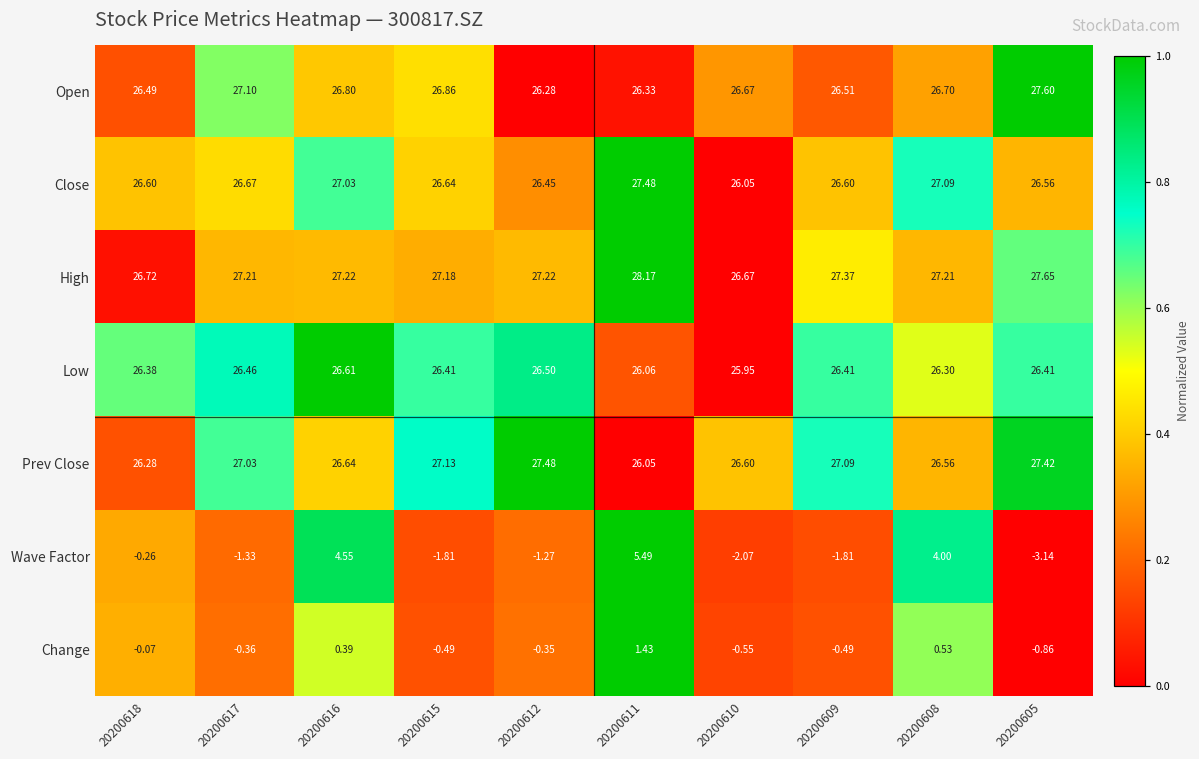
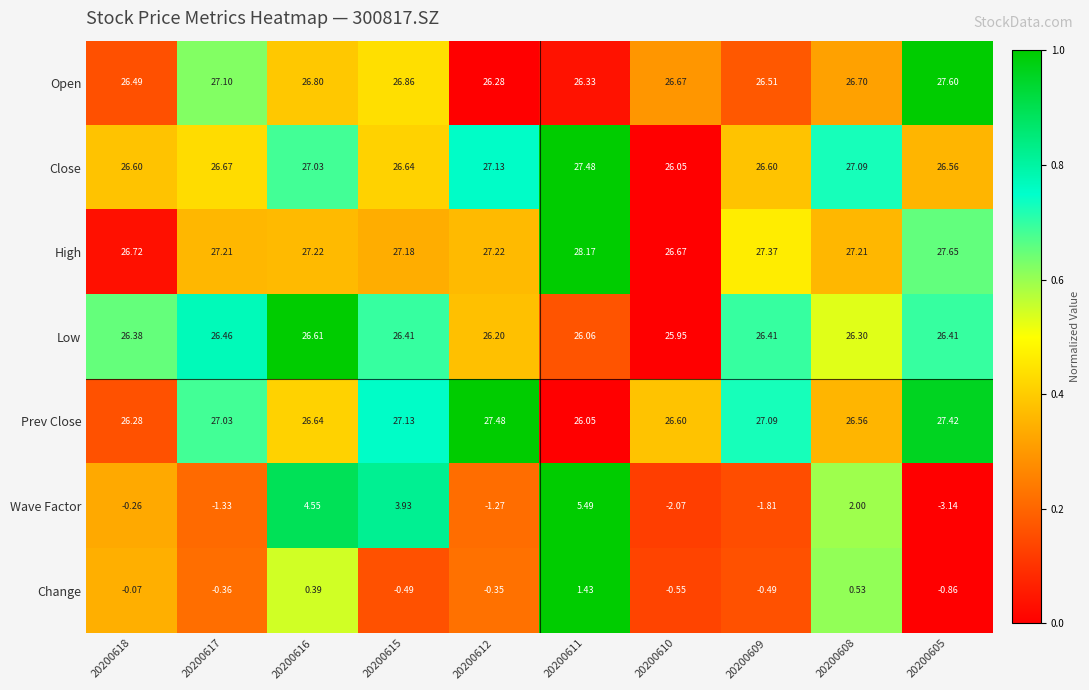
Close, 20200612: 26.45 -> 27.13
Low, 20200612: 26.50 -> 26.20
Wave Factor, 20200615: -1.81 -> 3.93
Wave Factor, 20200608: 4.00 -> 2.00
